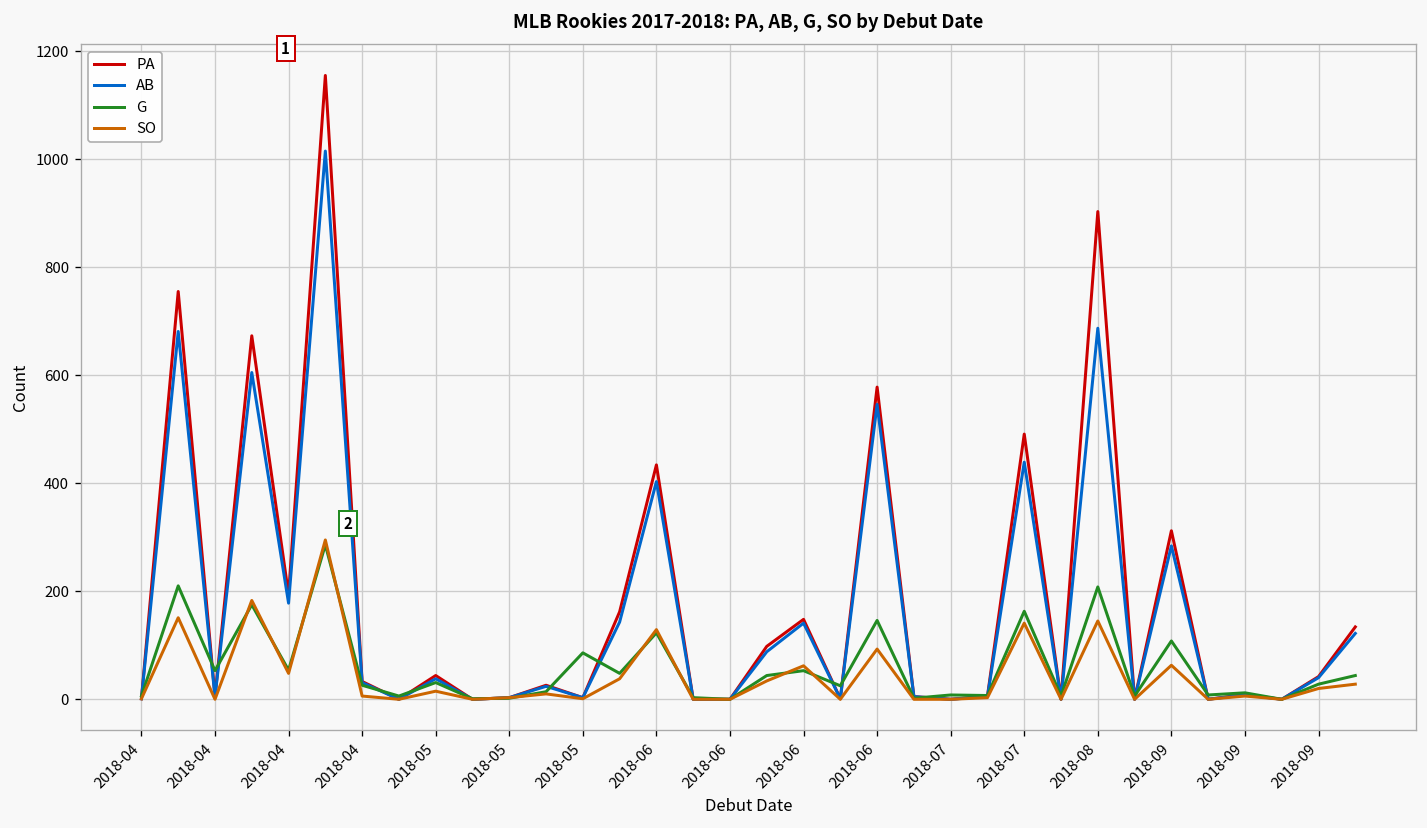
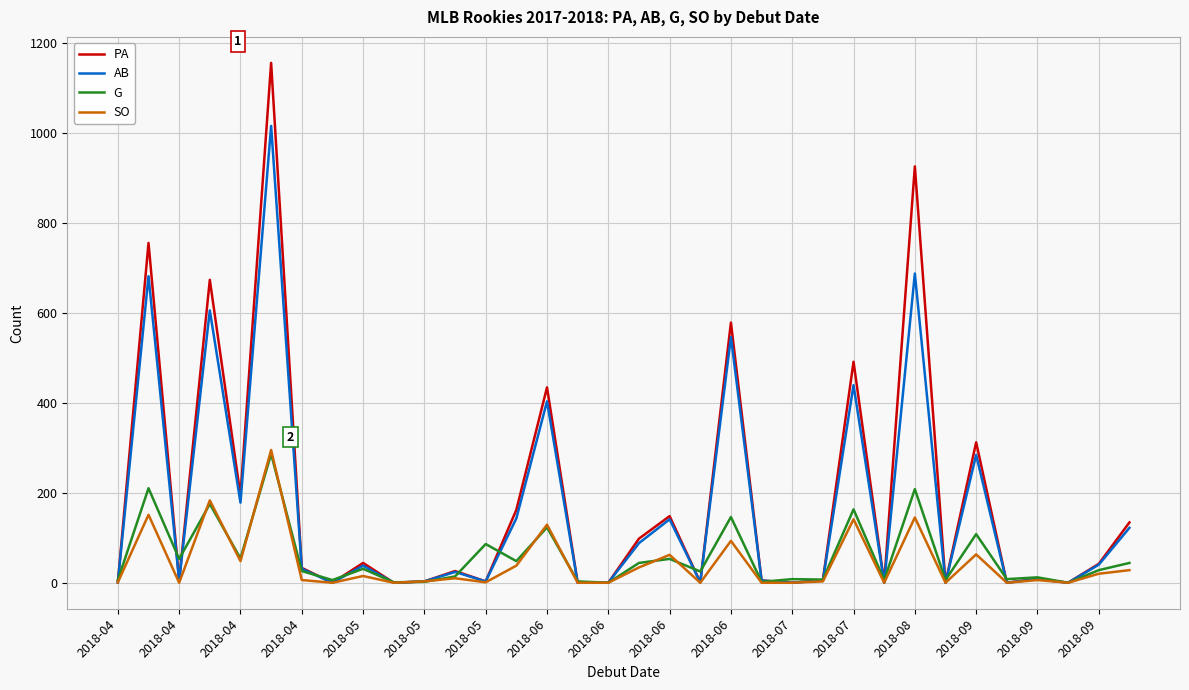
PA, 2018-08: 900 -> 930
